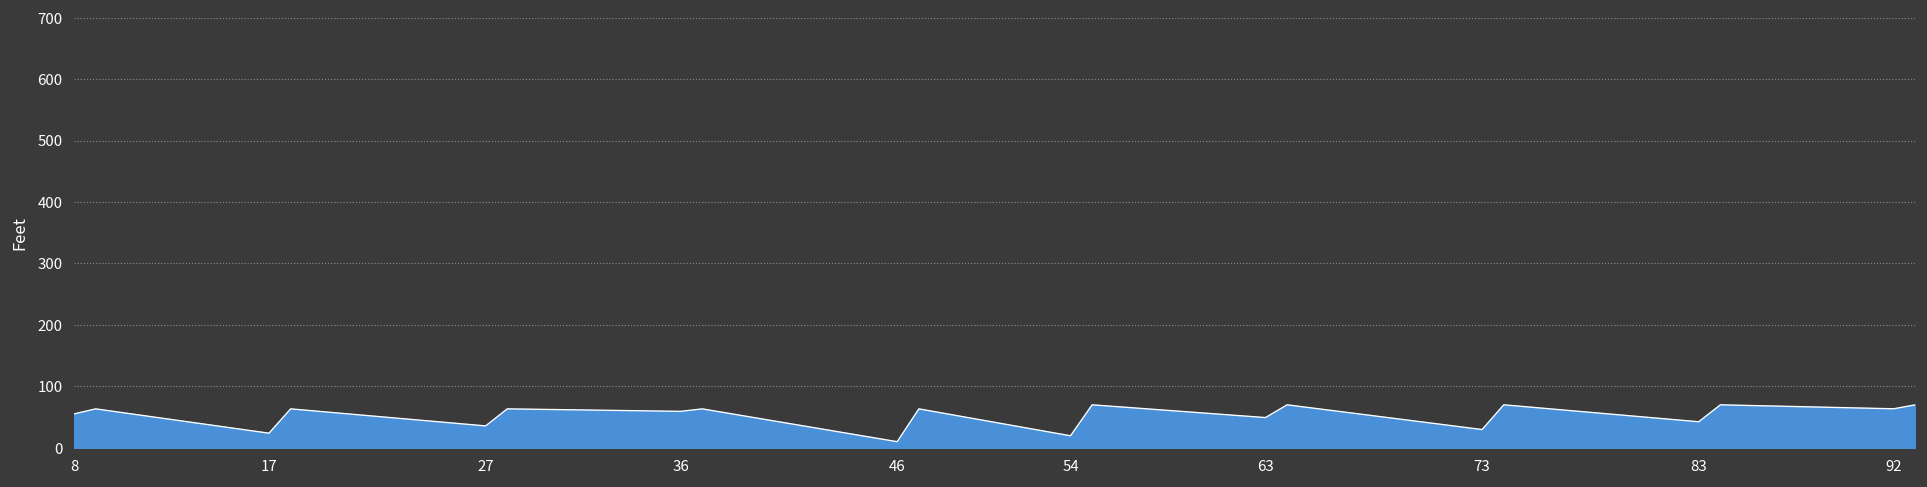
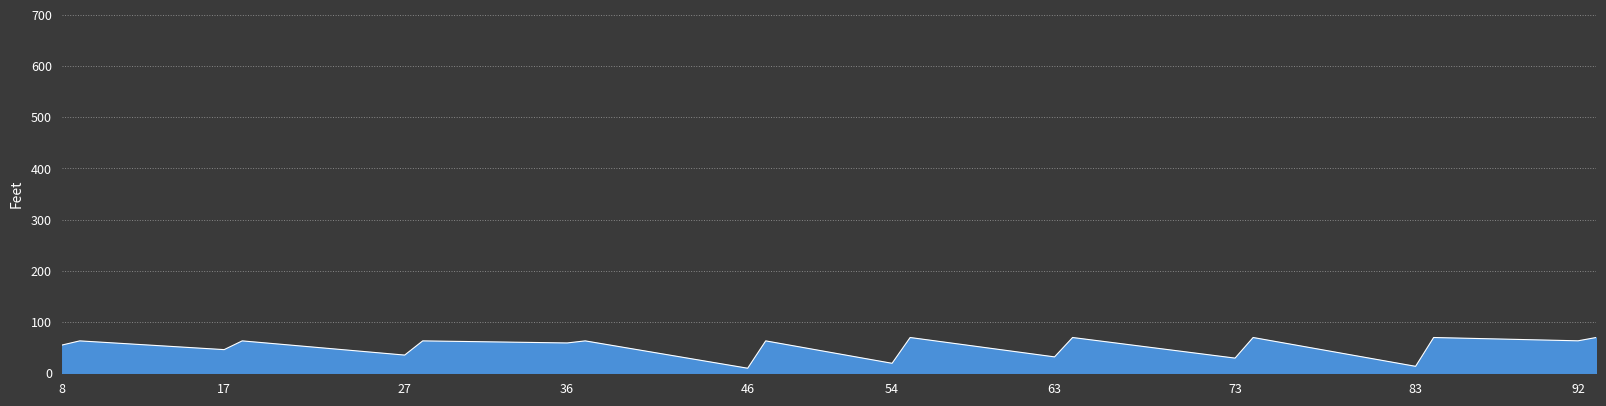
17: 20 -> 50
63: 50 -> 30
83: 40 -> 10
